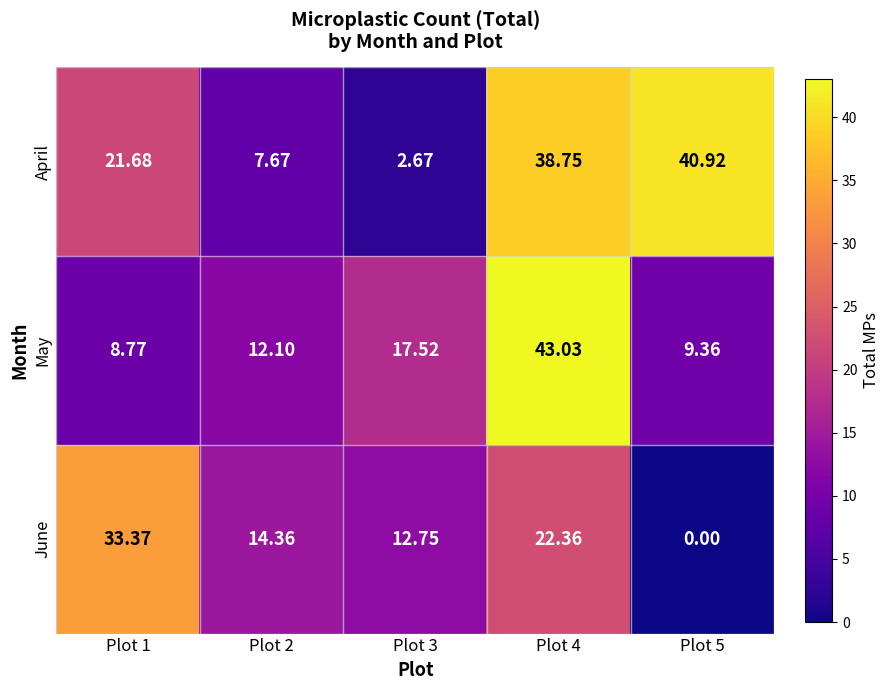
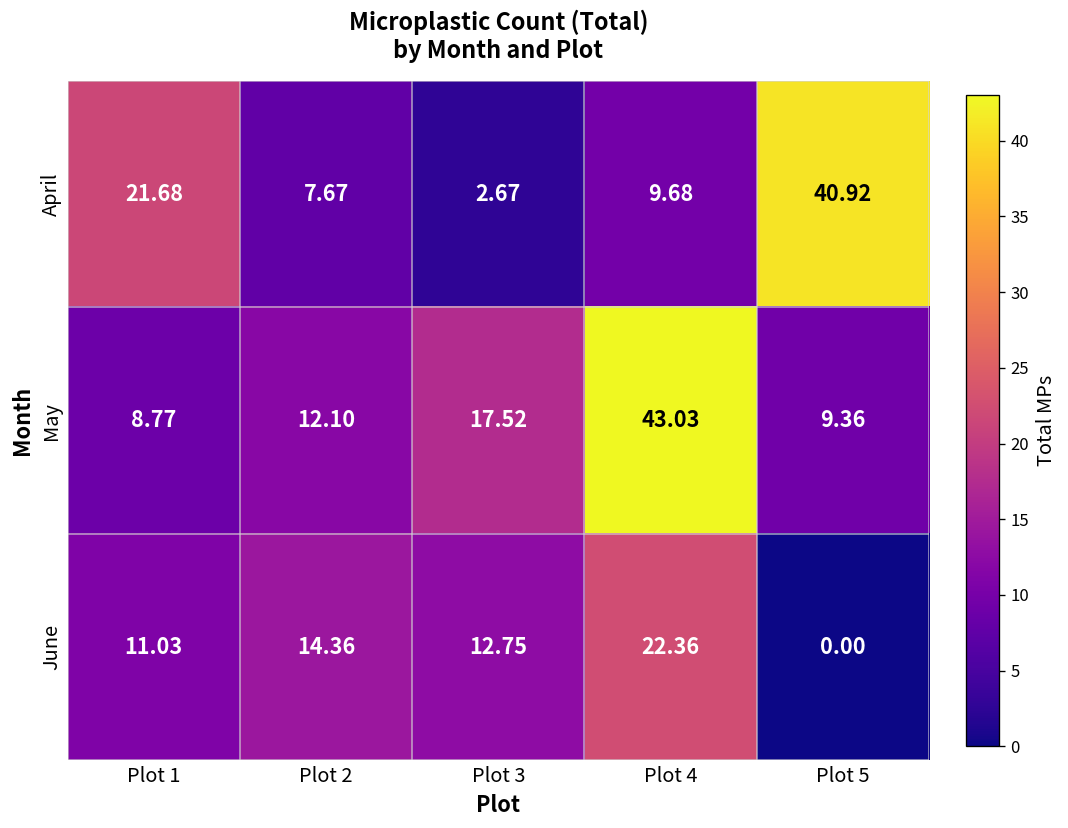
April, Plot 4: 38.75 -> 9.68
June, Plot 1: 33.37 -> 11.03
